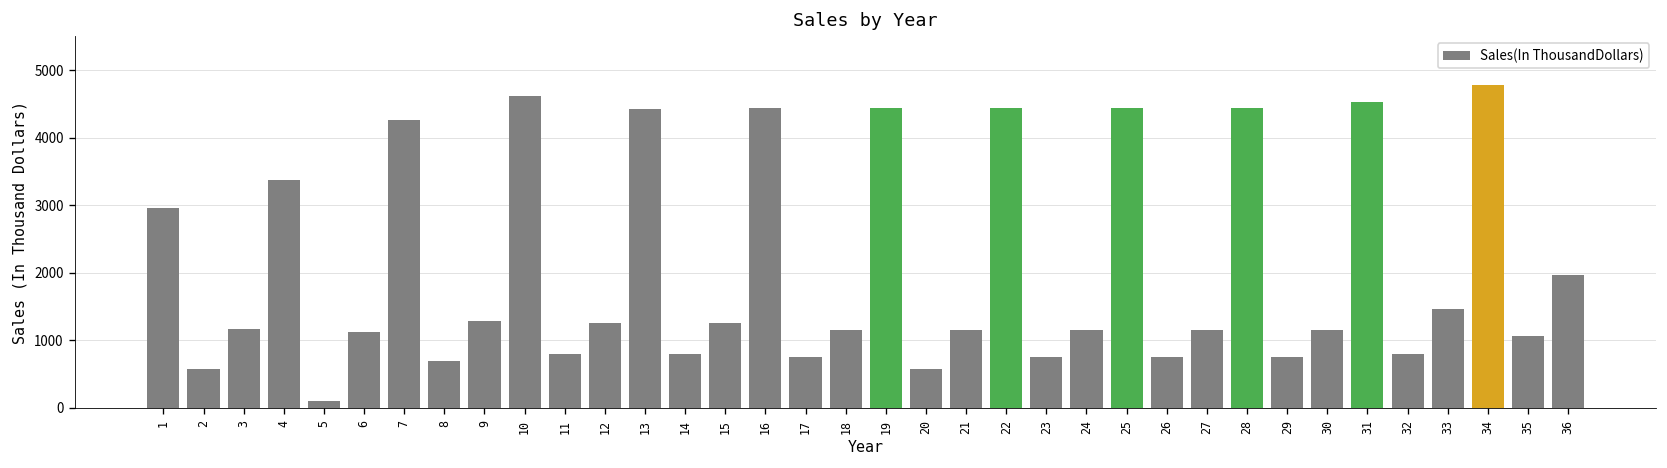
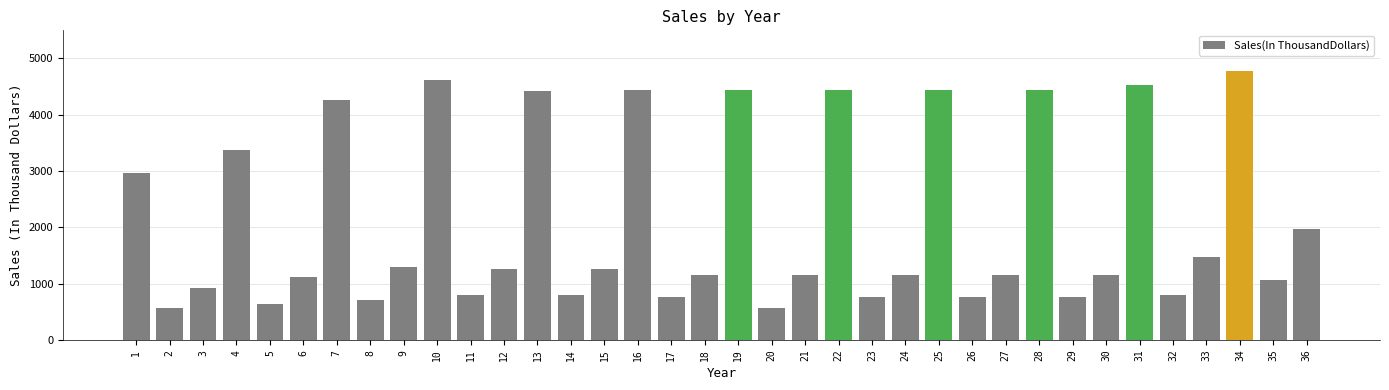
3: 1200 -> 900
5: 100 -> 600
